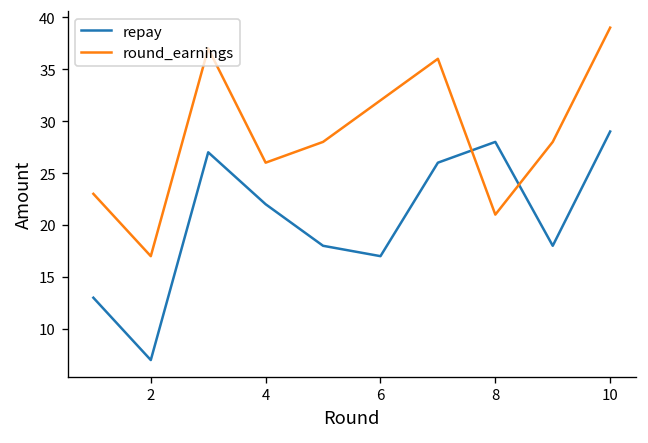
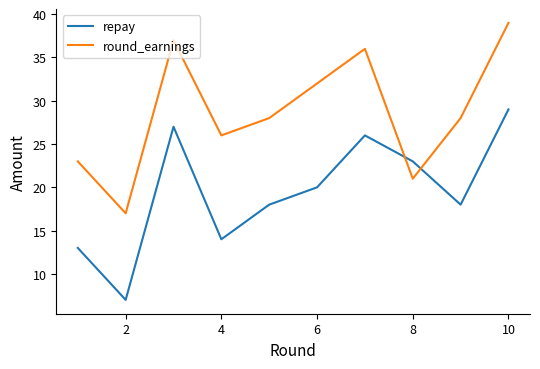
repay, 4: 22 -> 14
repay, 6: 17 -> 20
repay, 8: 28 -> 23
